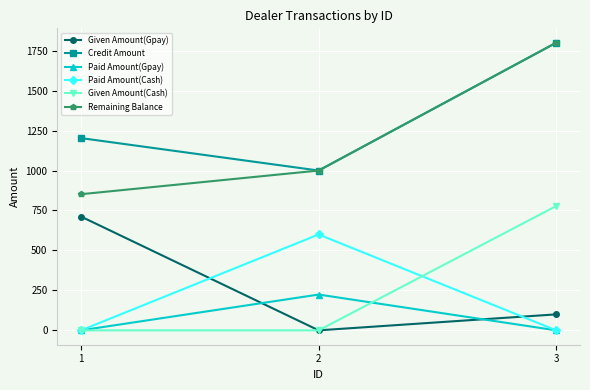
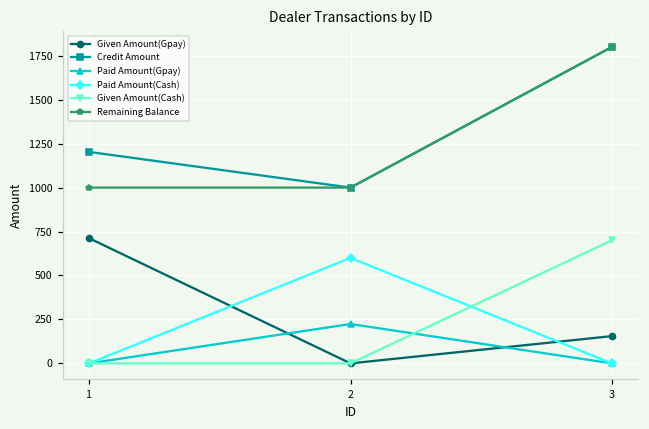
Remaining Balance, 1: 850 -> 1000
Given Amount(Gpay), 3: 100 -> 160
Given Amount(Cash), 3: 780 -> 700
